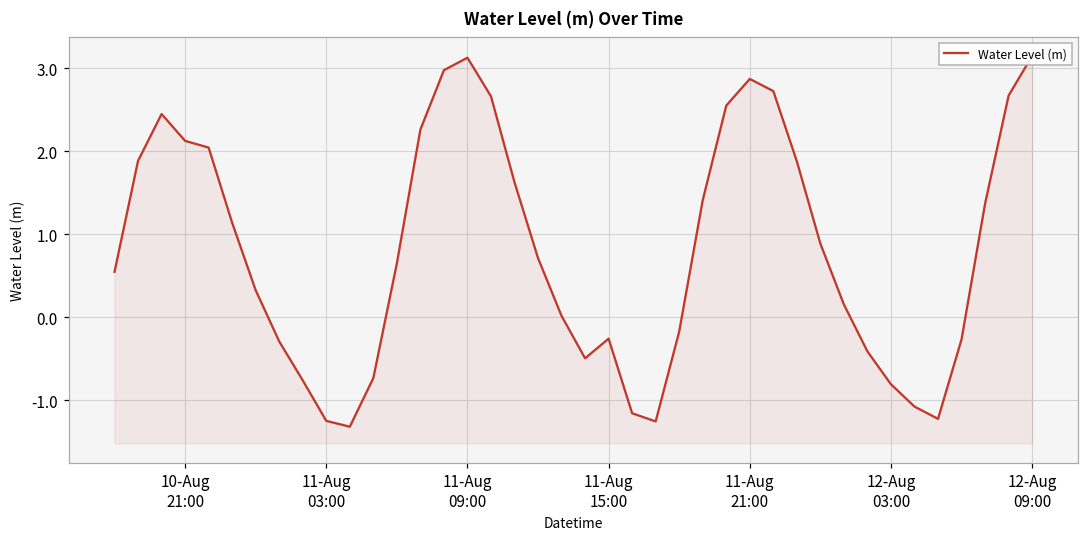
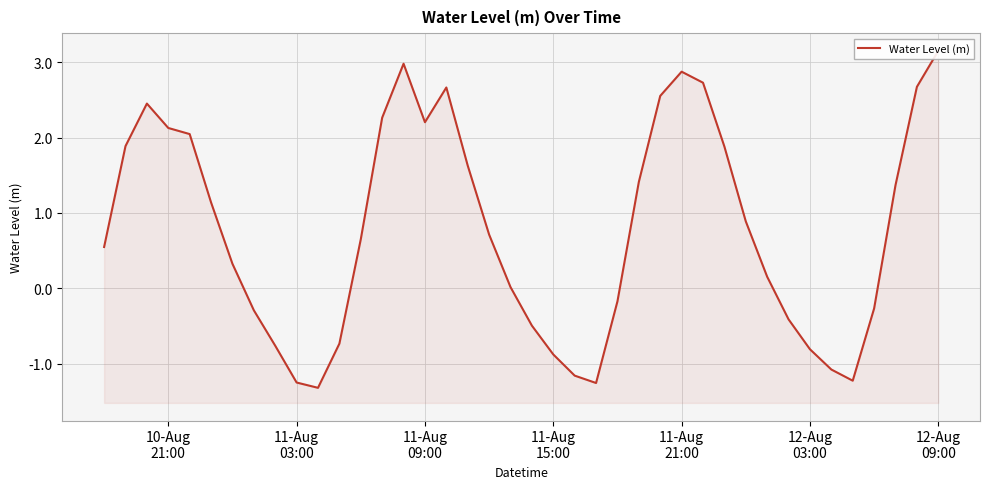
11-Aug 09:00: 3.1 -> 2.2
11-Aug 15:00: -0.3 -> -0.9
